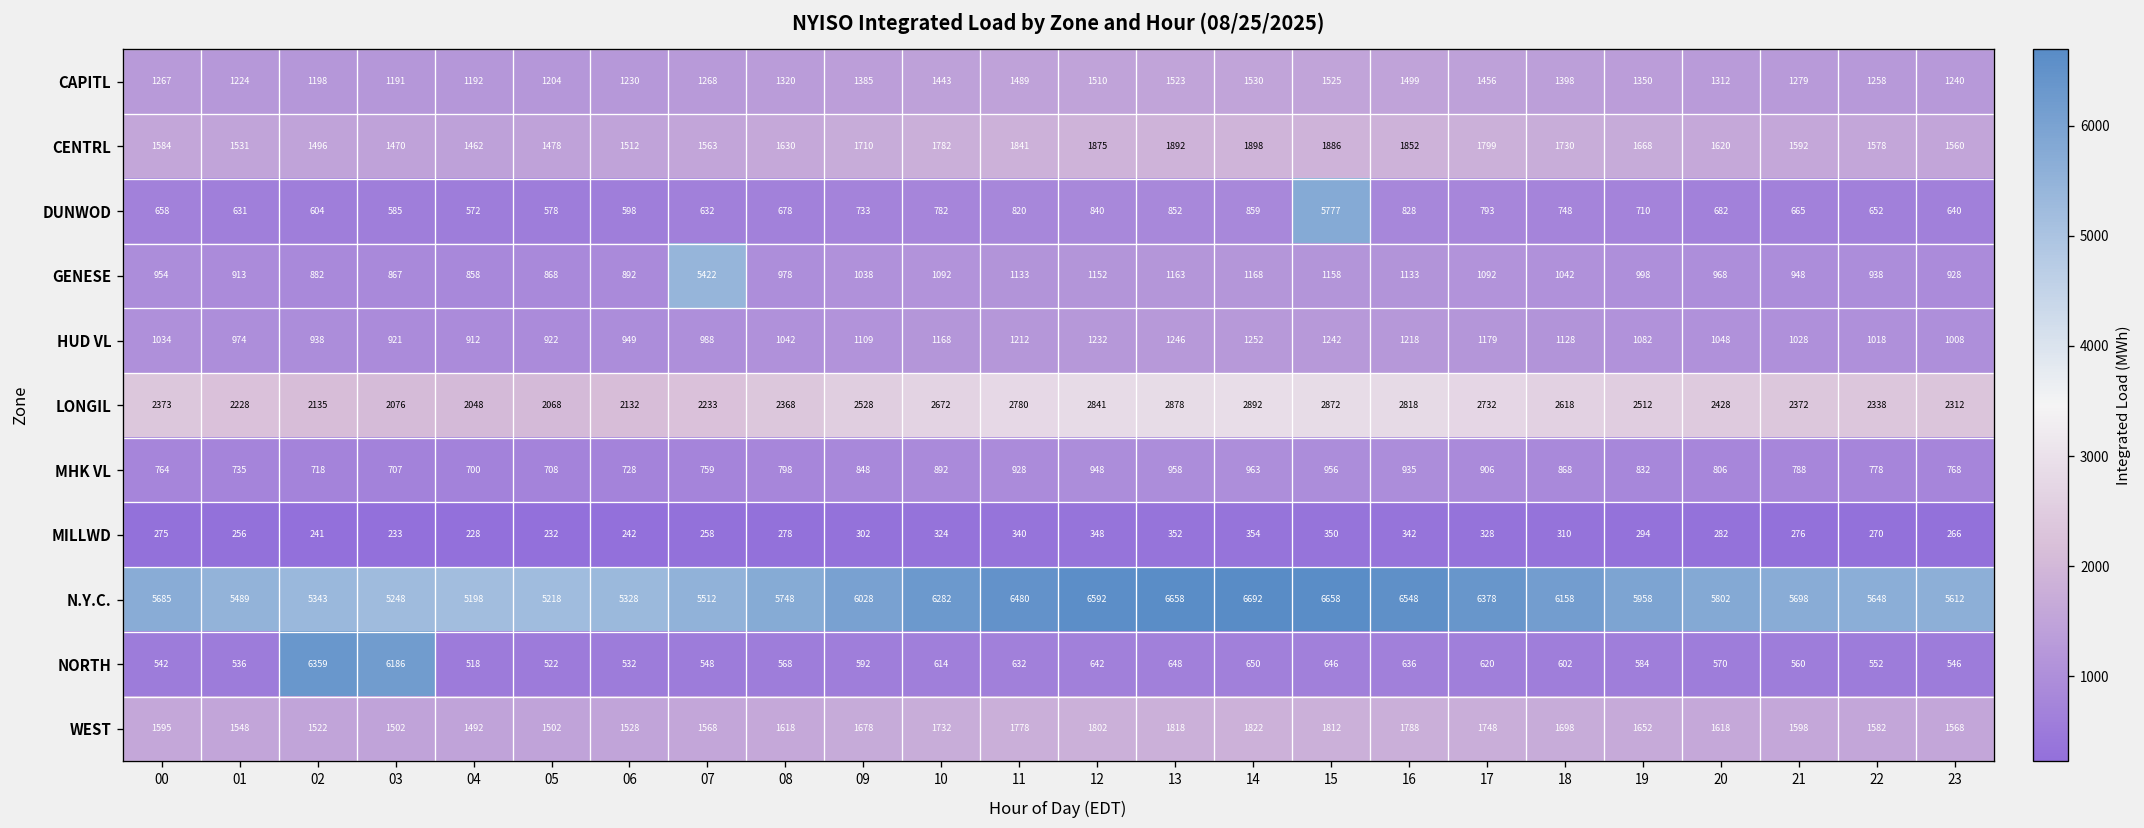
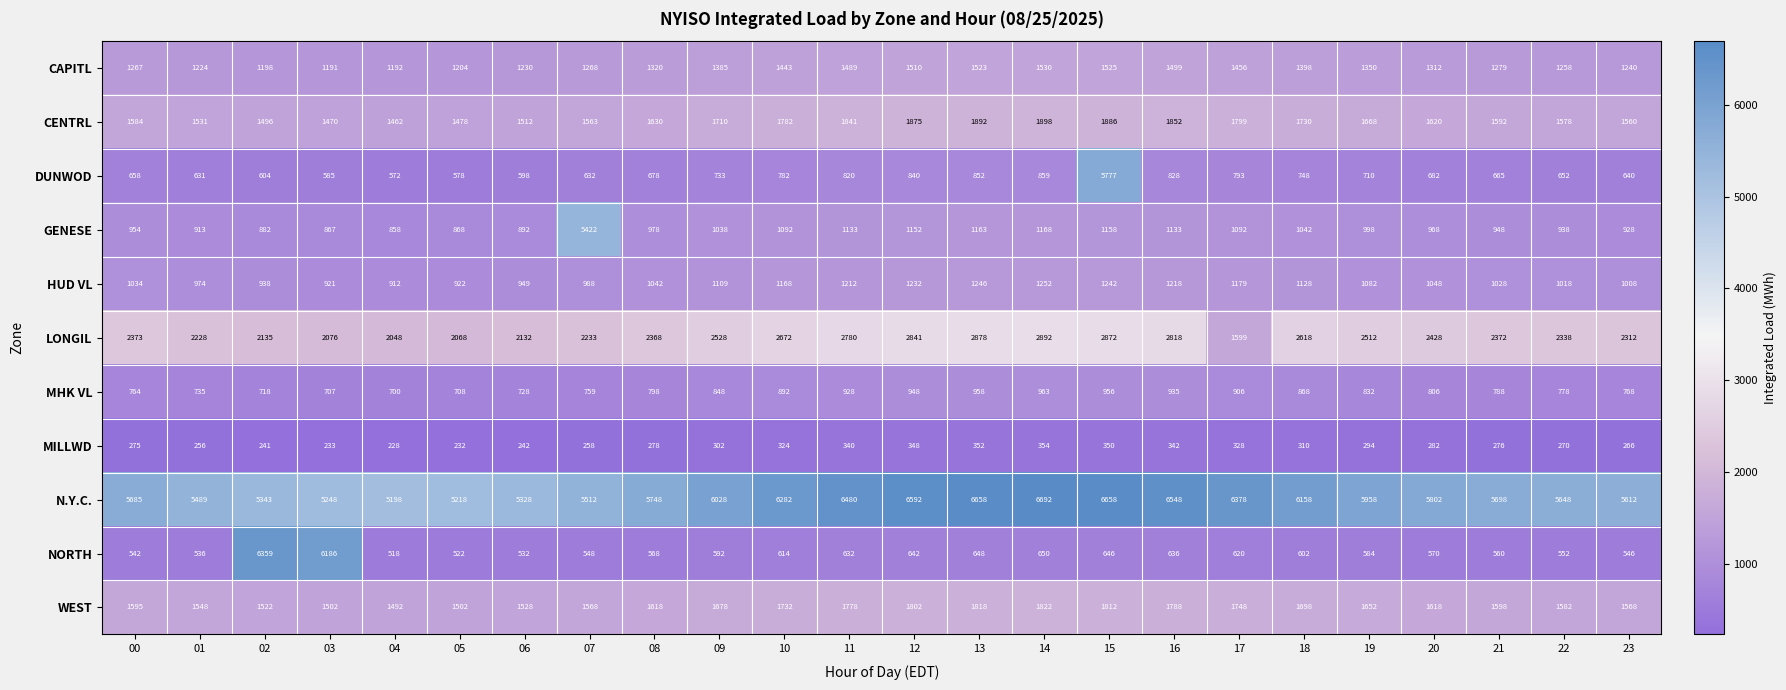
LONGIL, 17: 2732 -> 1599
